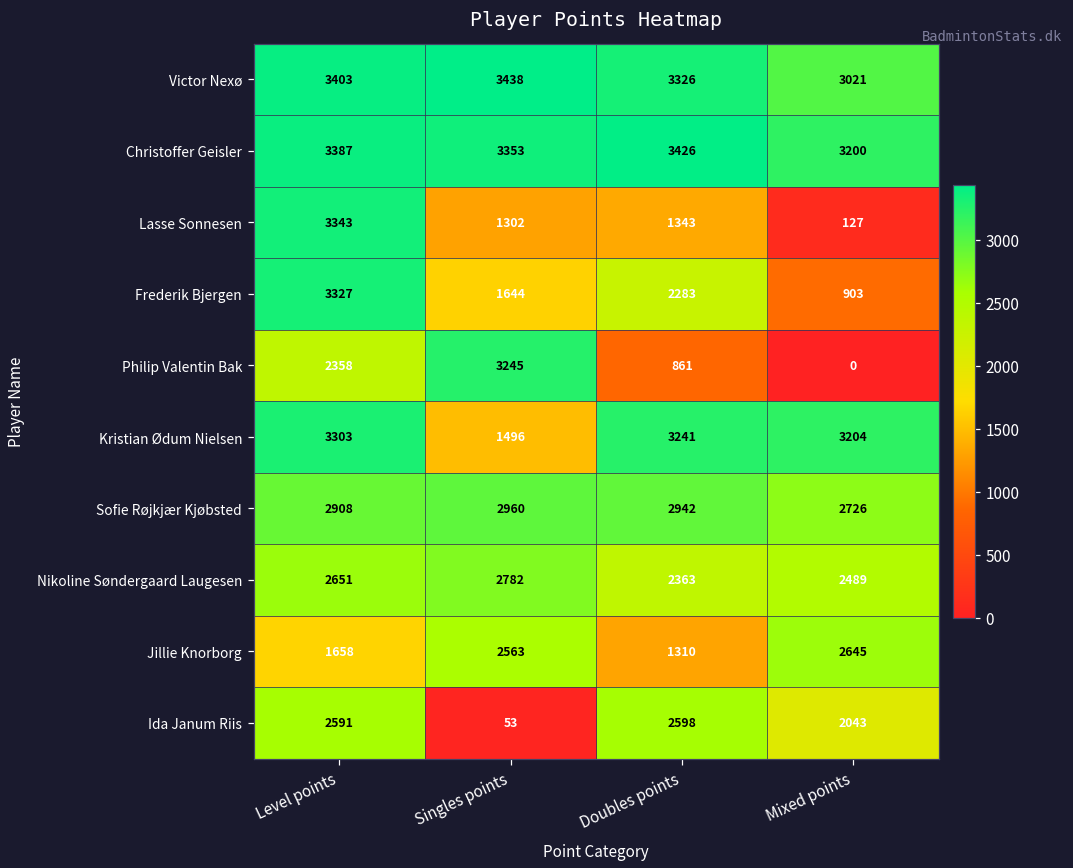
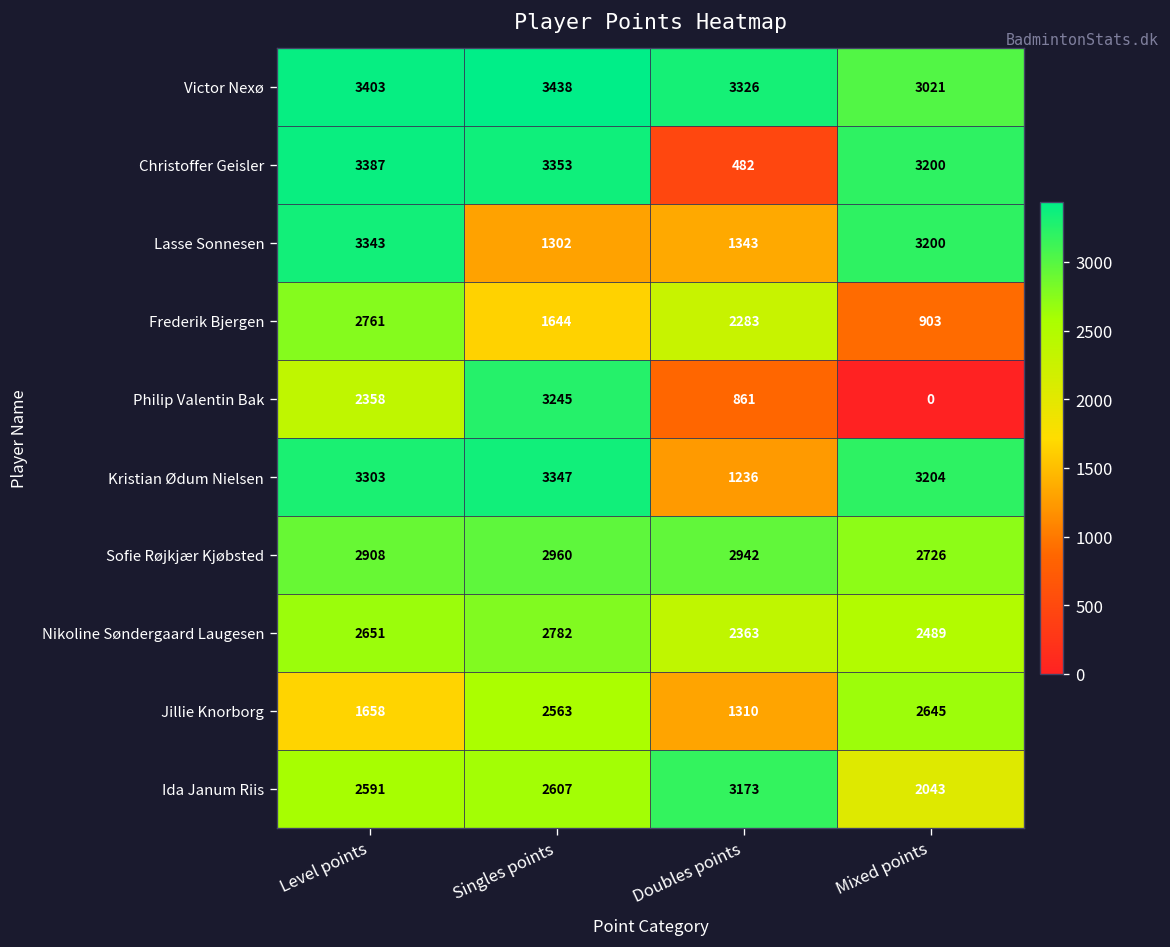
Christoffer Geisler, Doubles points: 3426 -> 482
Lasse Sonnesen, Mixed points: 127 -> 3200
Frederik Bjergen, Level points: 3327 -> 2761
Kristian Ødum Nielsen, Singles points: 1496 -> 3347
Kristian Ødum Nielsen, Doubles points: 3241 -> 1236
Ida Janum Riis, Singles points: 53 -> 2607
Ida Janum Riis, Doubles points: 2598 -> 3173
